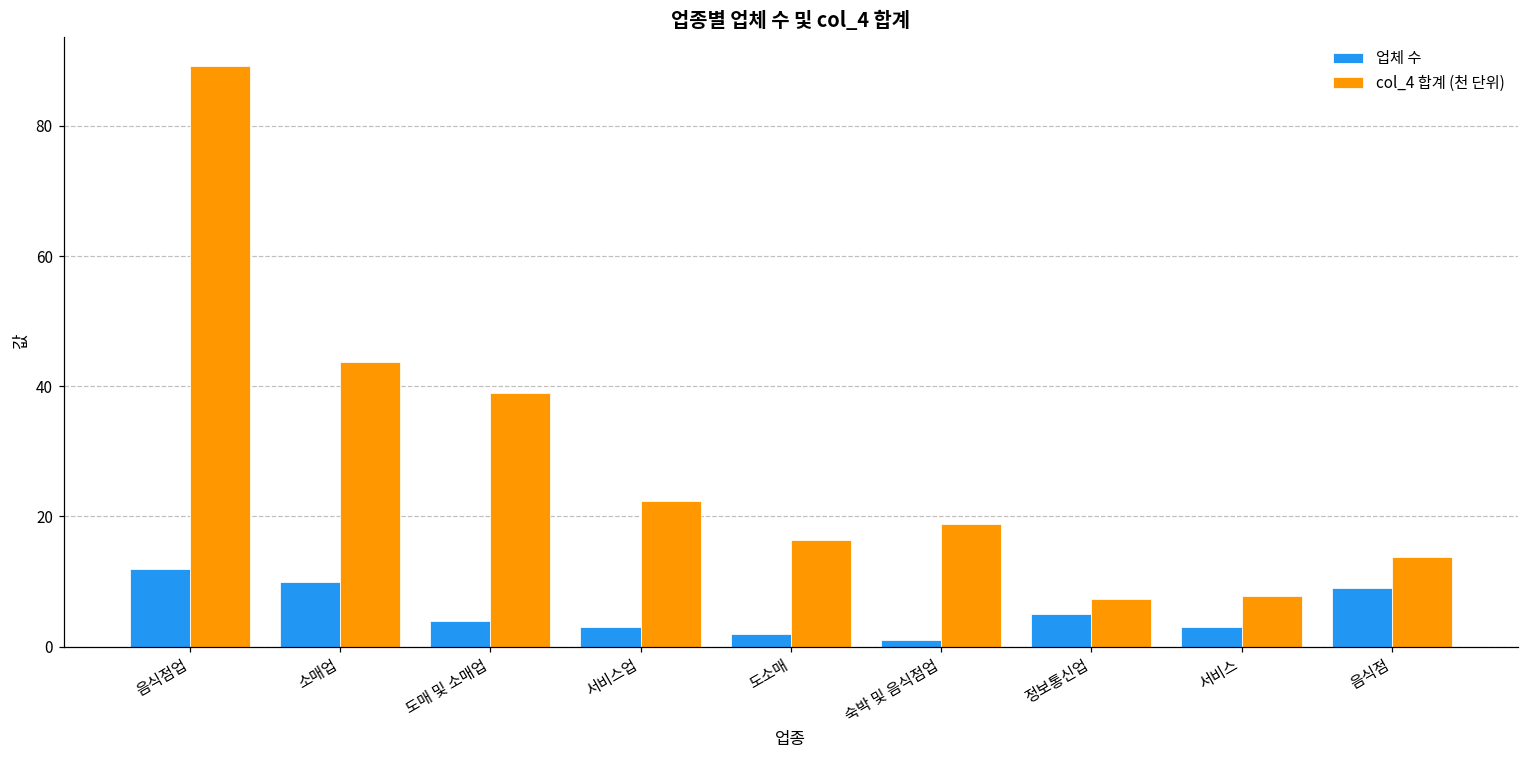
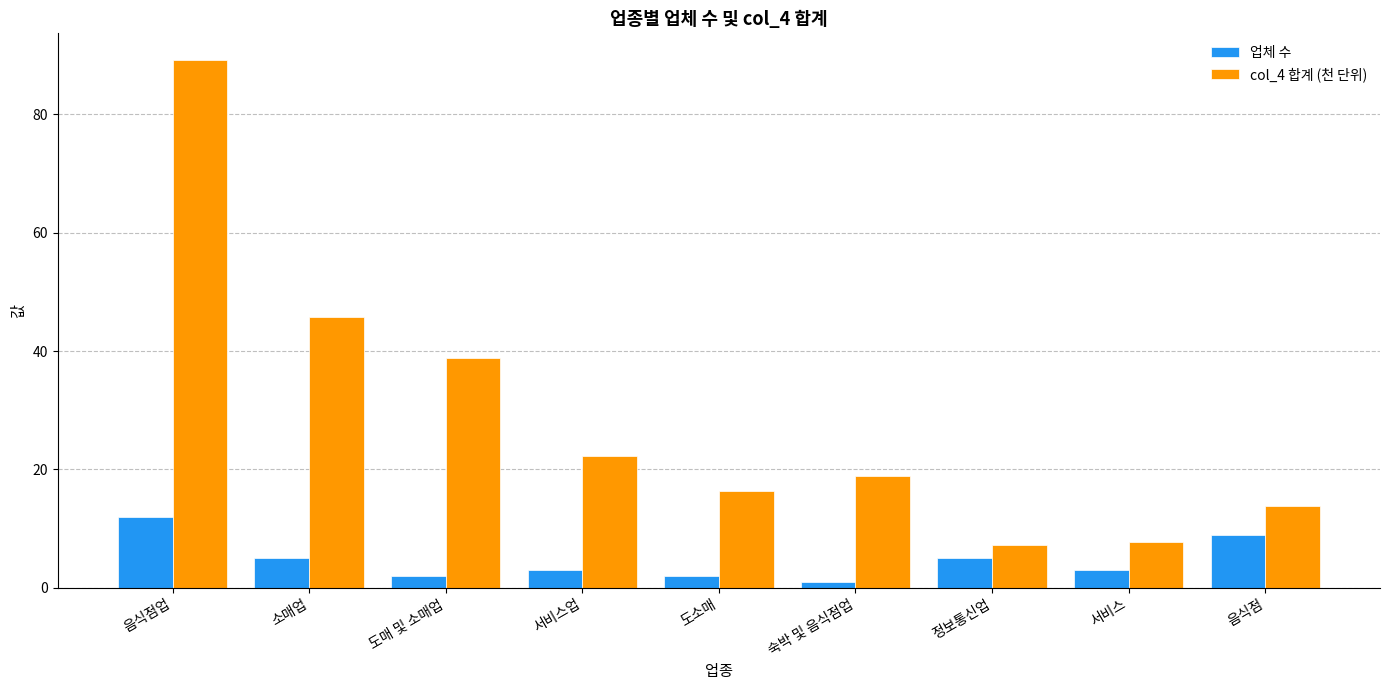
업체 수, 소매업: 10 -> 5
col_4 합계 (천 단위), 소매업: 44 -> 46
업체 수, 도매 및 소매업: 4 -> 2
